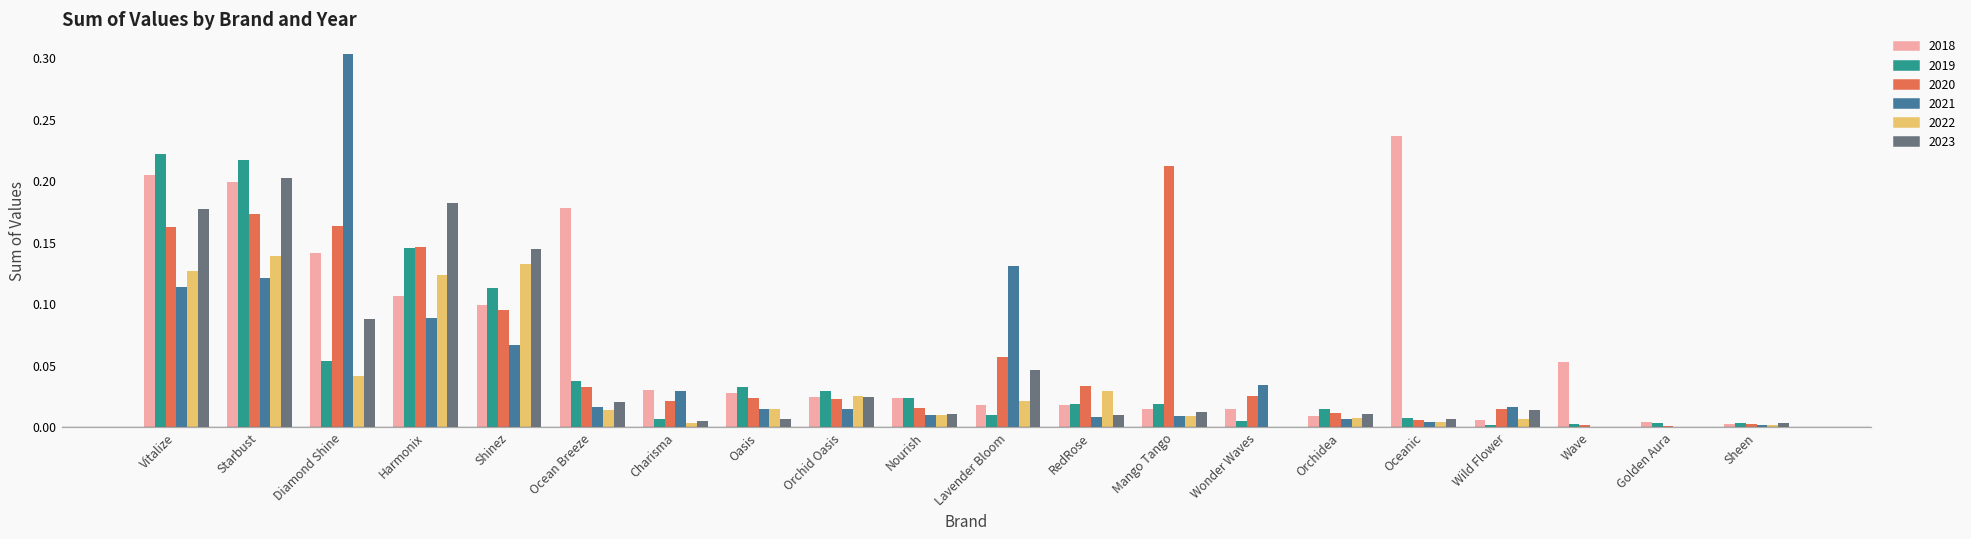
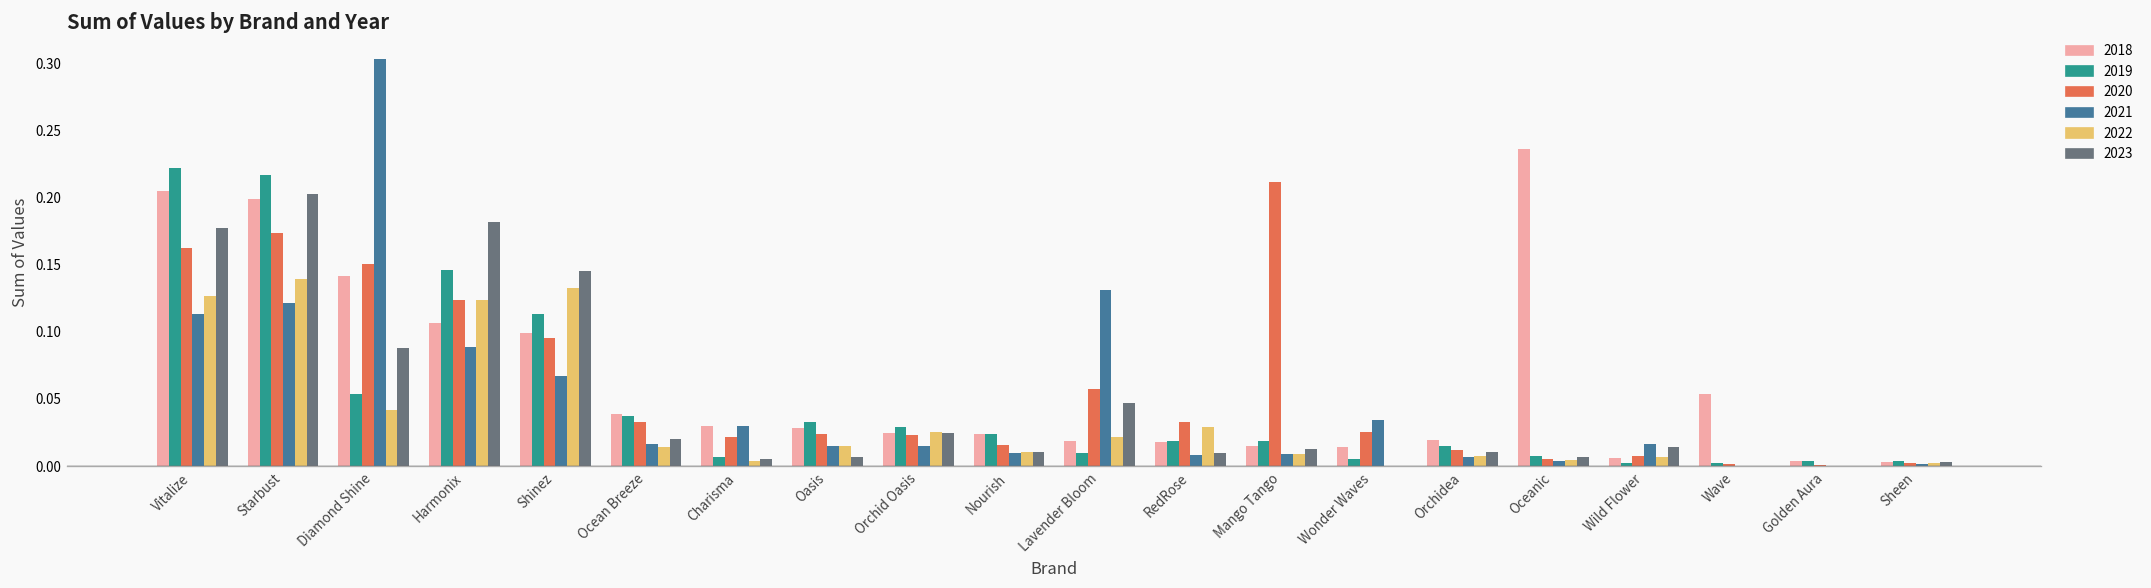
2020, Diamond Shine: 0.164 -> 0.151
2020, Harmonix: 0.147 -> 0.124
2018, Ocean Breeze: 0.178 -> 0.039
2018, Orchidea: 0.009 -> 0.019
2020, Wild Flower: 0.015 -> 0.007
